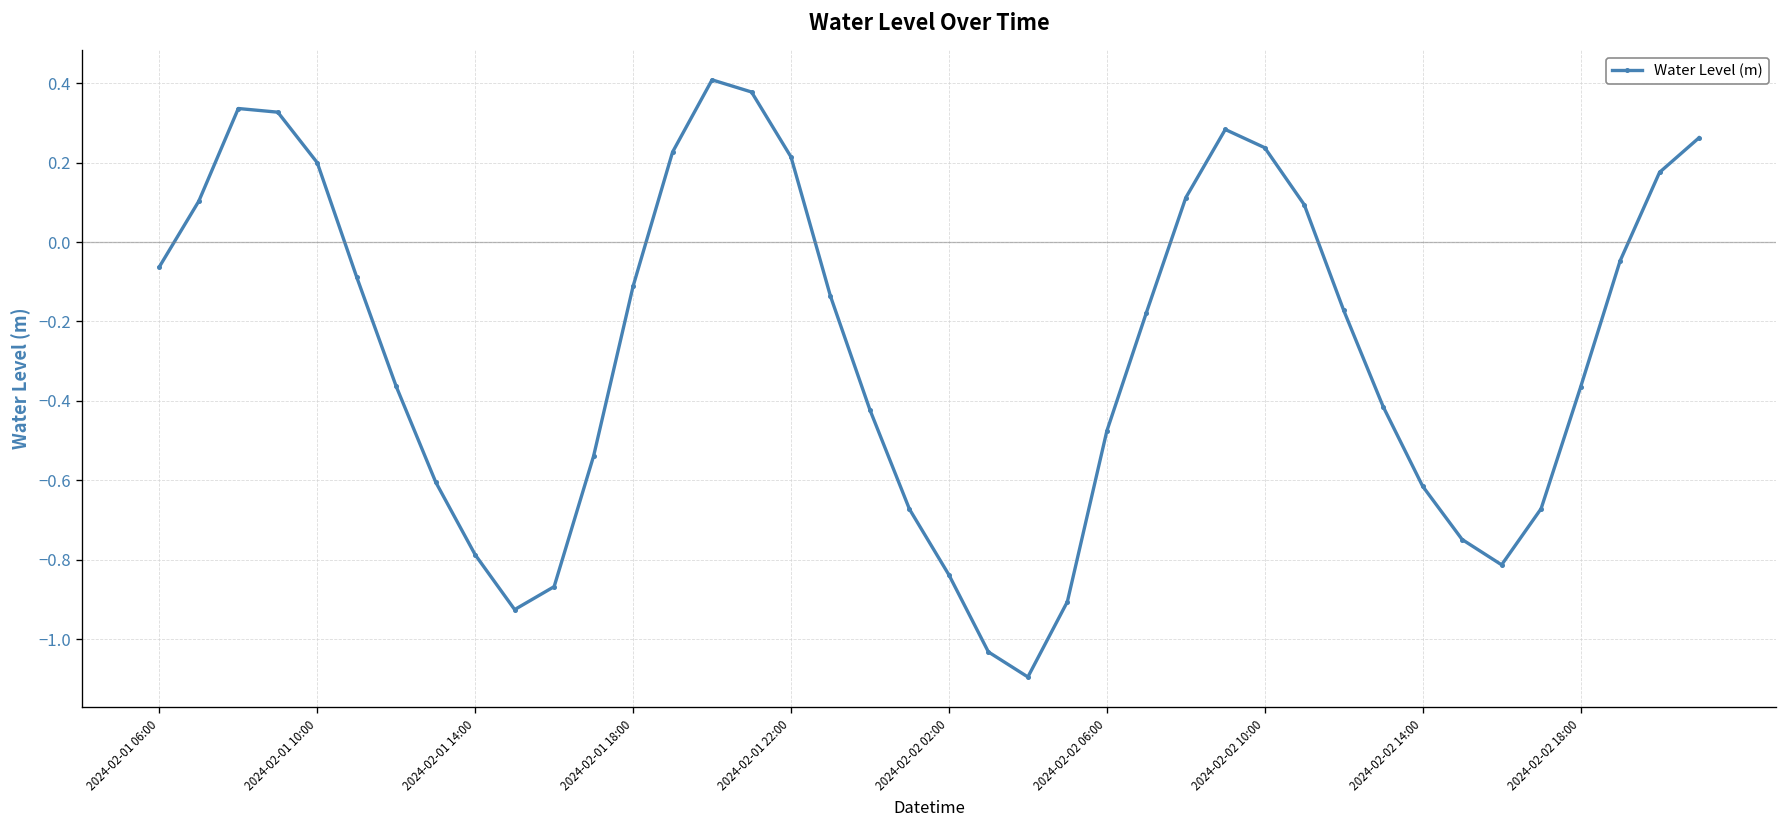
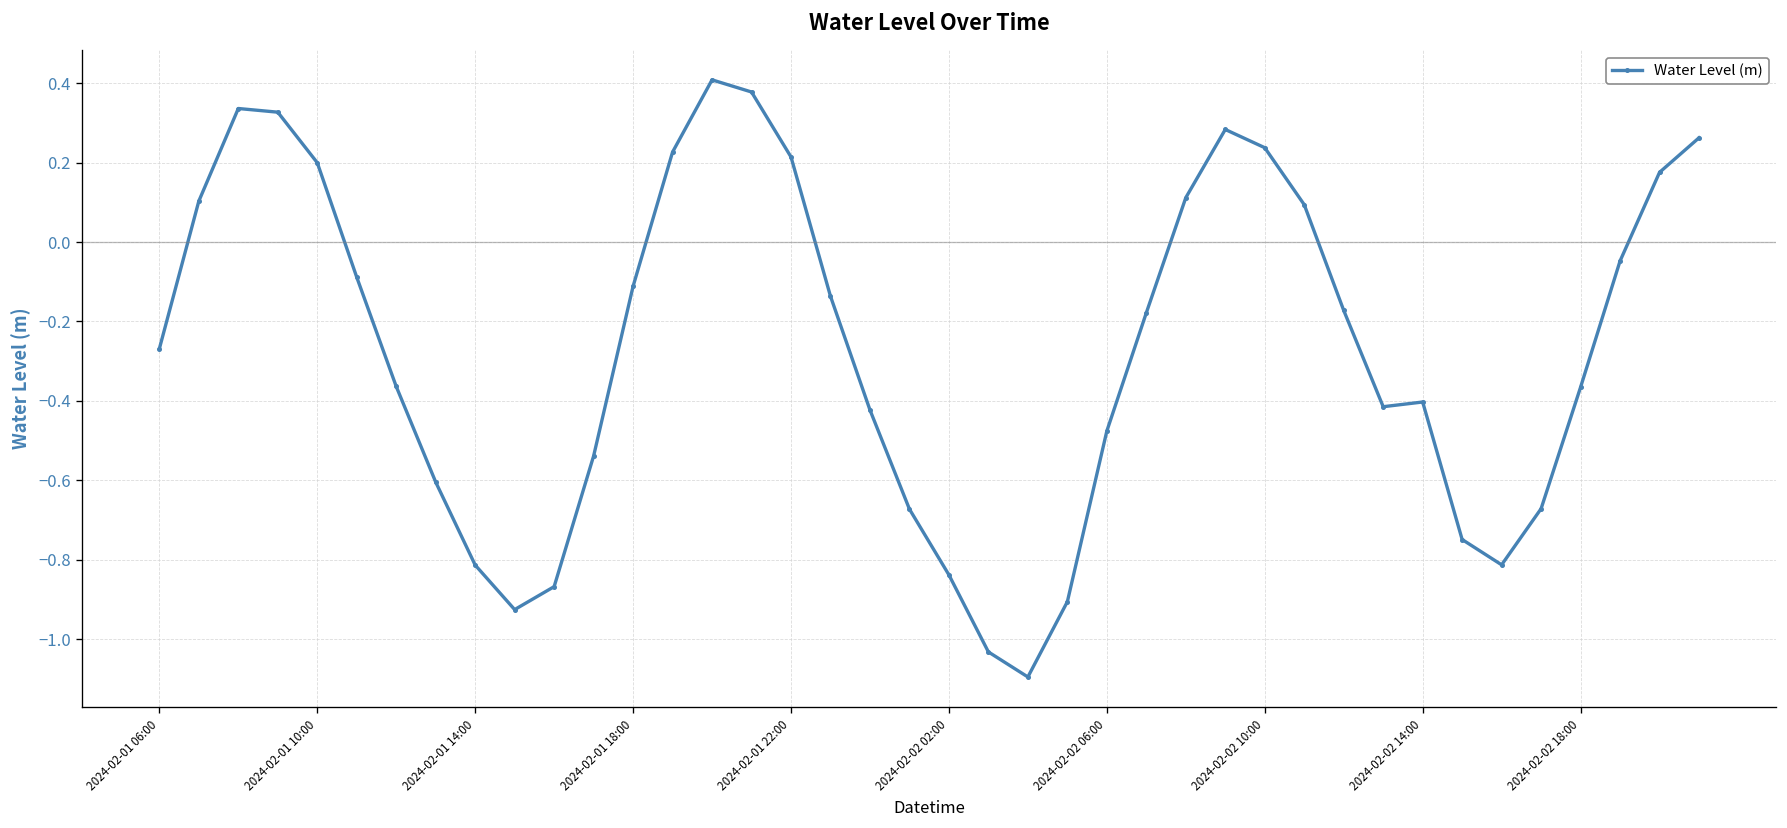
2024-02-01 06:00: -0.06 -> -0.27
2024-02-01 14:00: -0.79 -> -0.81
2024-02-02 14:00: -0.61 -> -0.40
